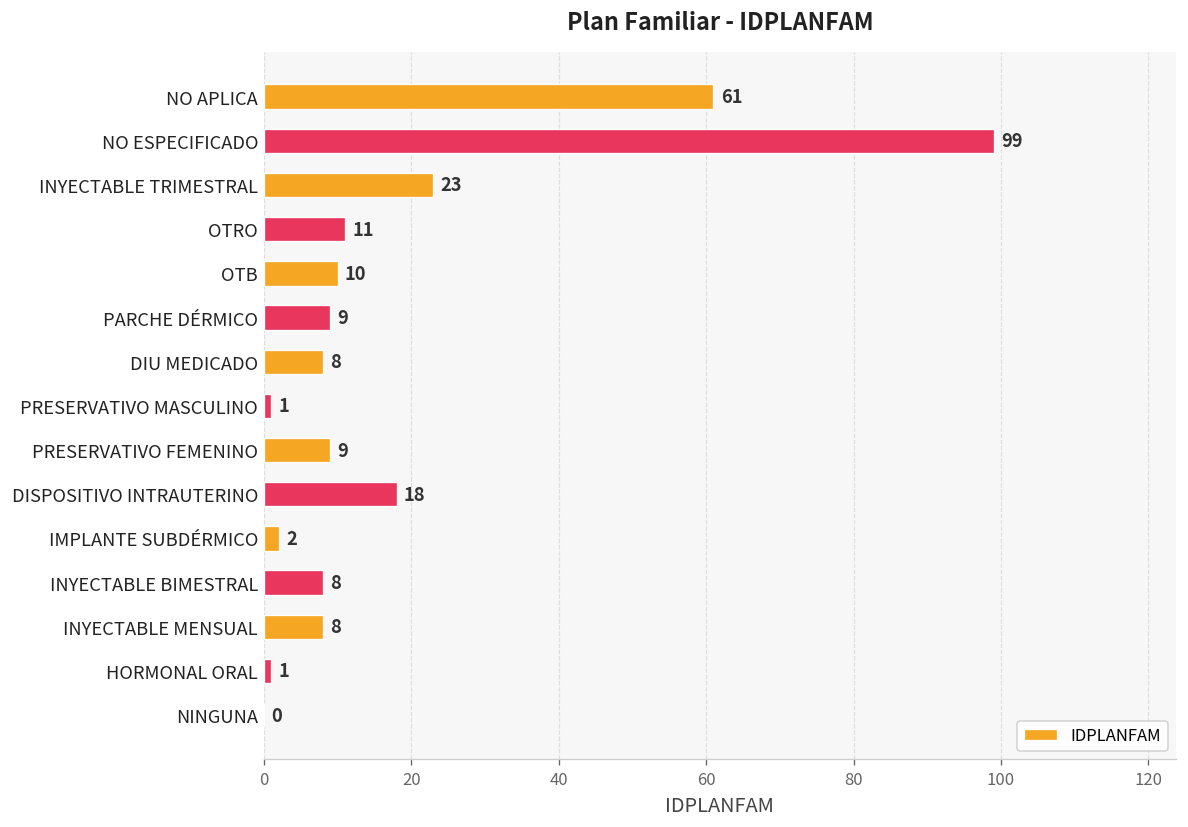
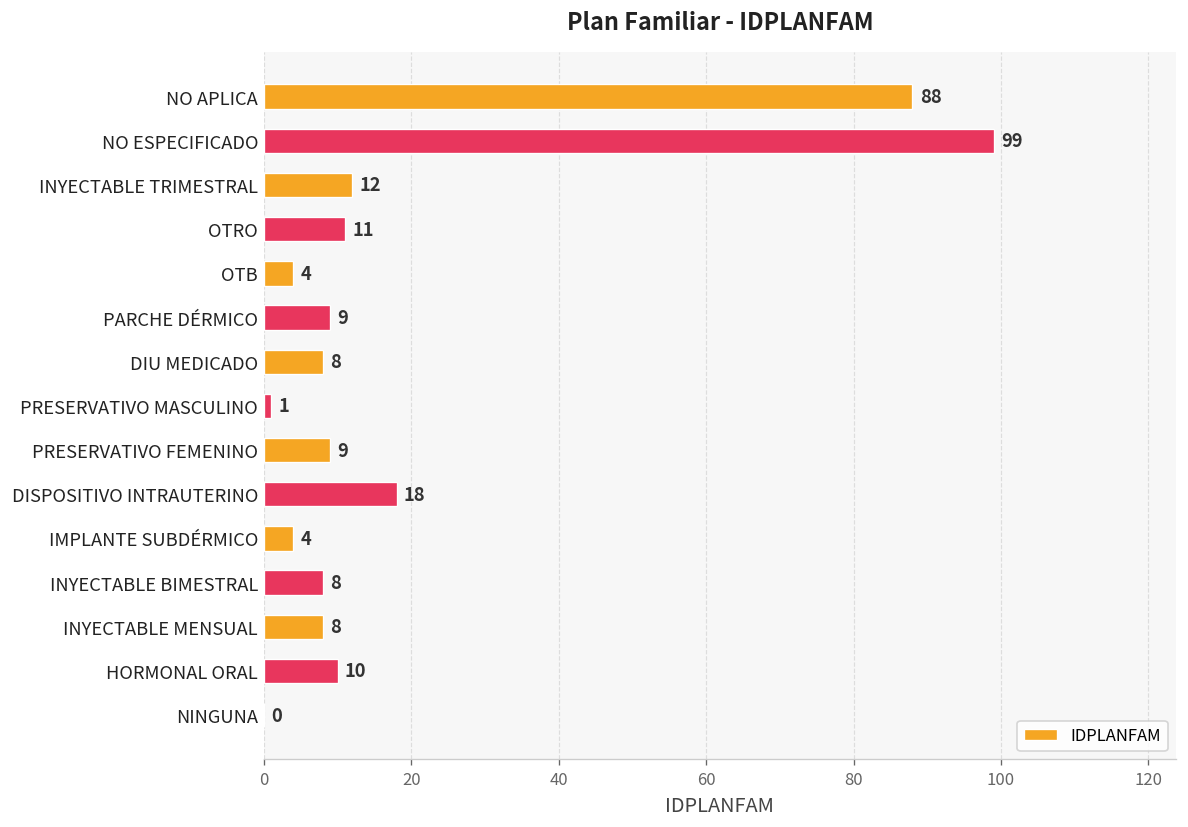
NO APLICA: 61 -> 88
INYECTABLE TRIMESTRAL: 23 -> 12
OTB: 10 -> 4
IMPLANTE SUBDÉRMICO: 2 -> 4
HORMONAL ORAL: 1 -> 10
